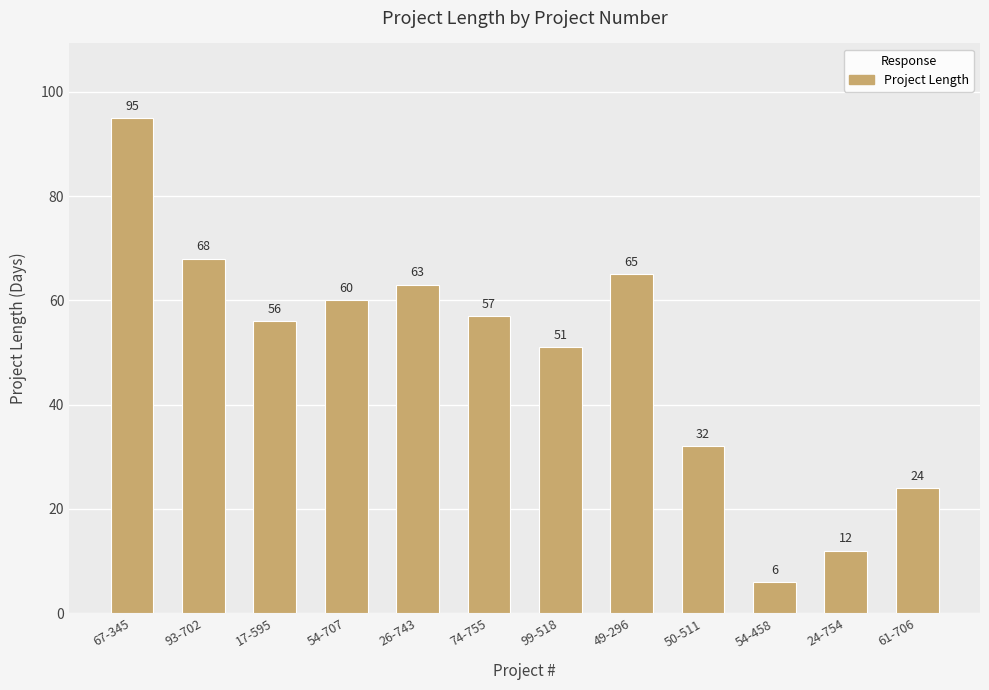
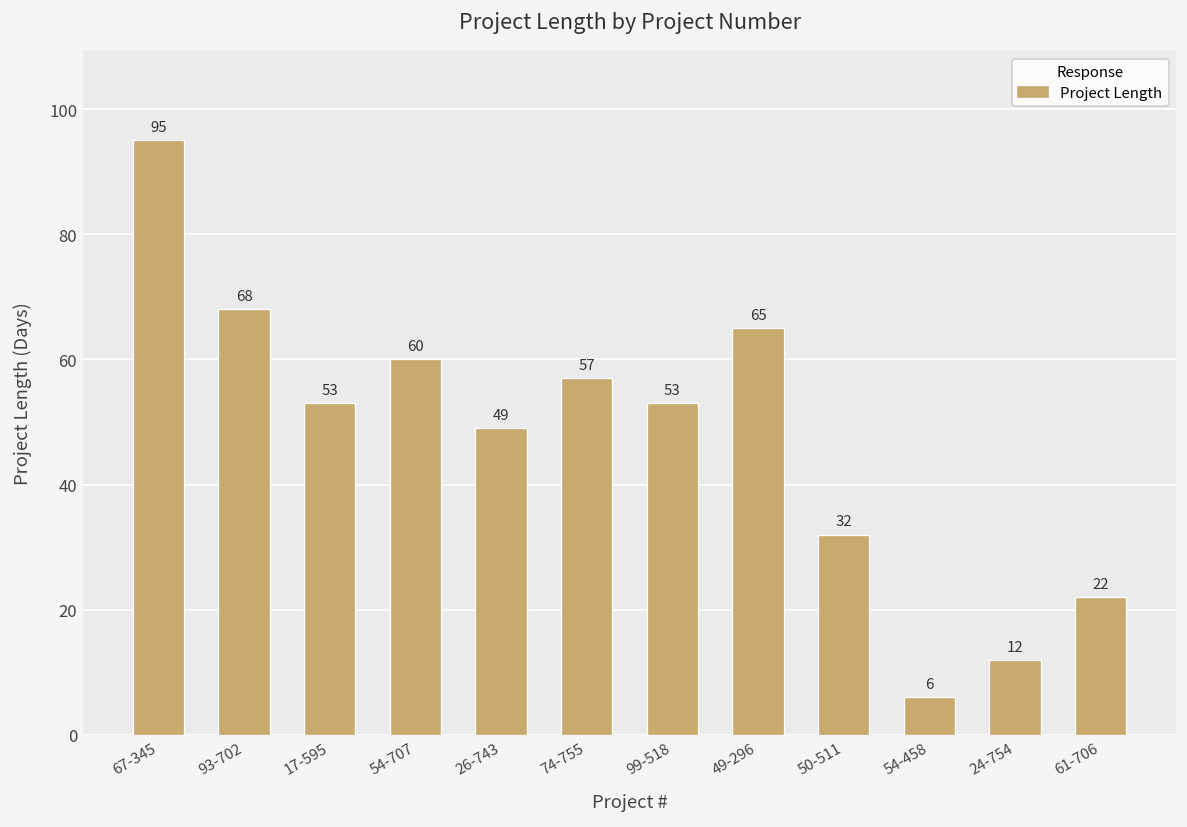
17-595: 56 -> 53
26-743: 63 -> 49
99-518: 51 -> 53
61-706: 24 -> 22
